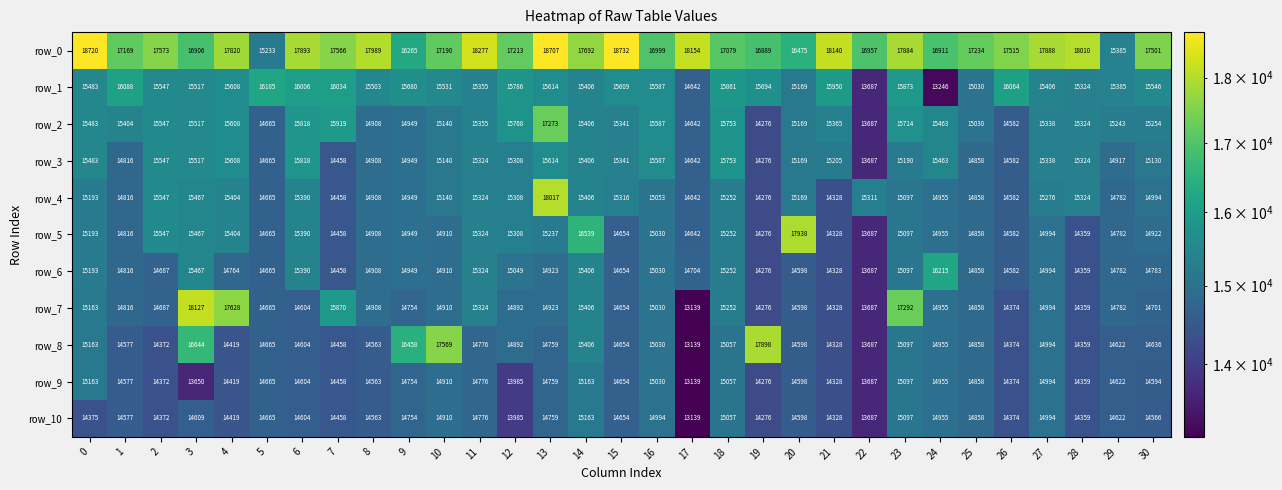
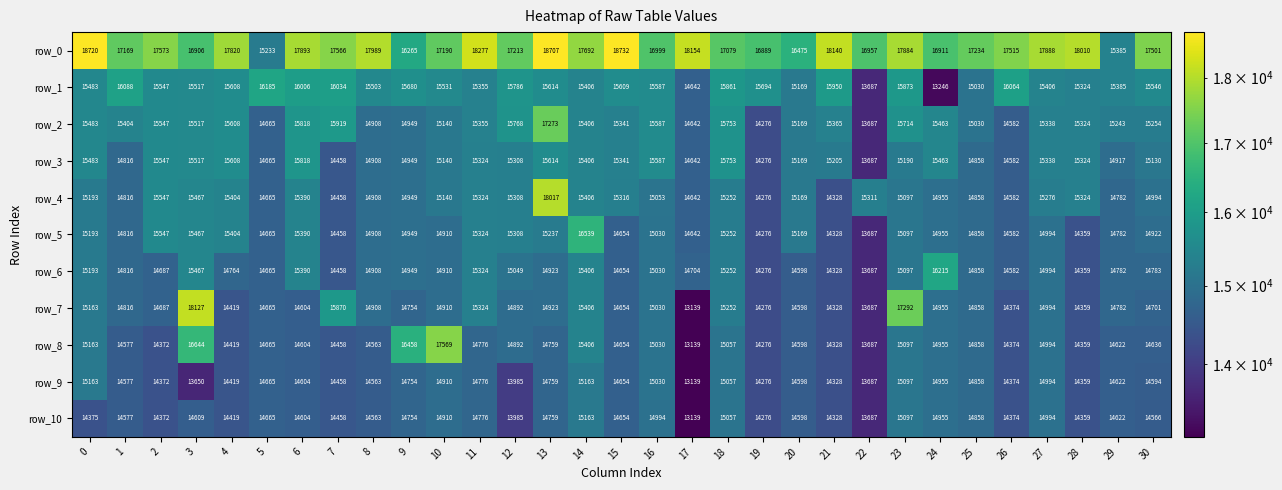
row_5, 20: 17938 -> 15169
row_7, 4: 17628 -> 14419
row_8, 19: 17898 -> 14276
